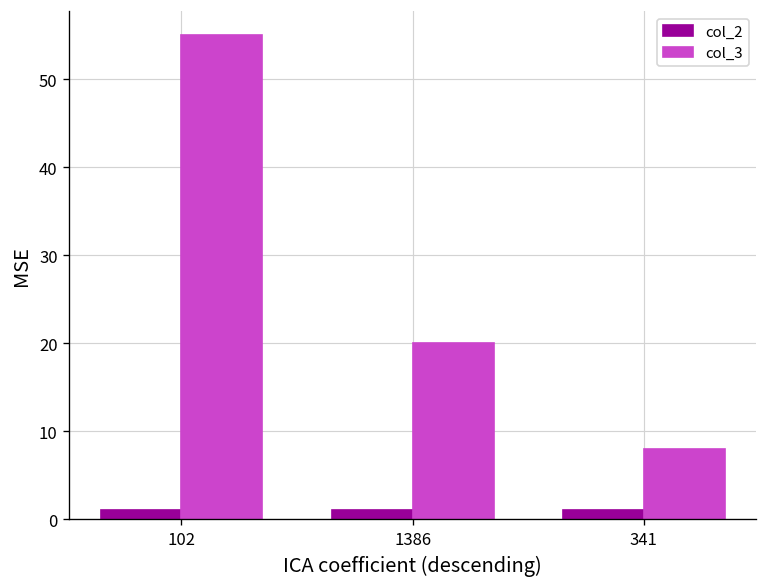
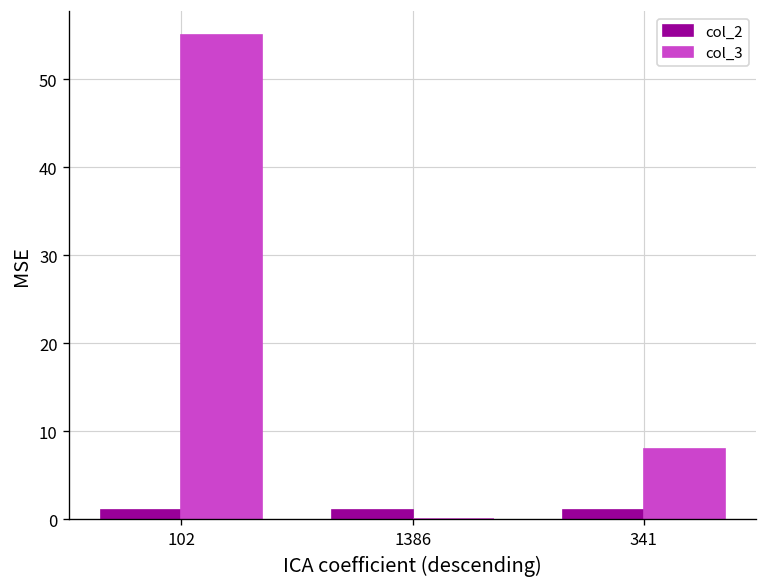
col_3, 1386: 20 -> 0
